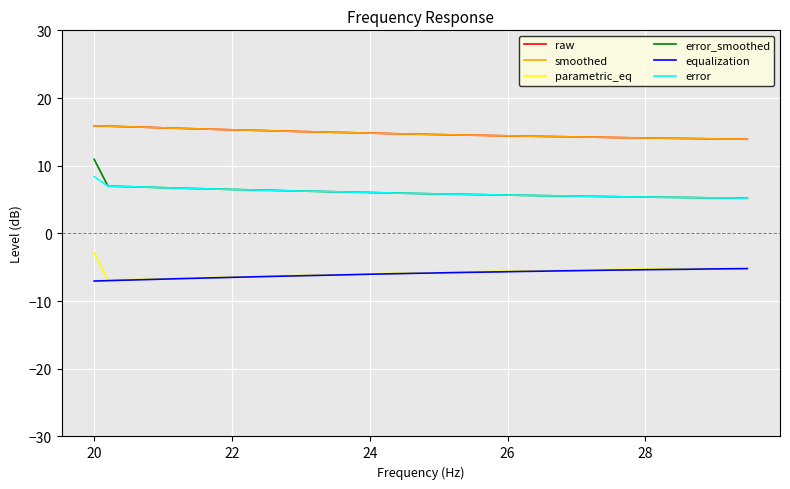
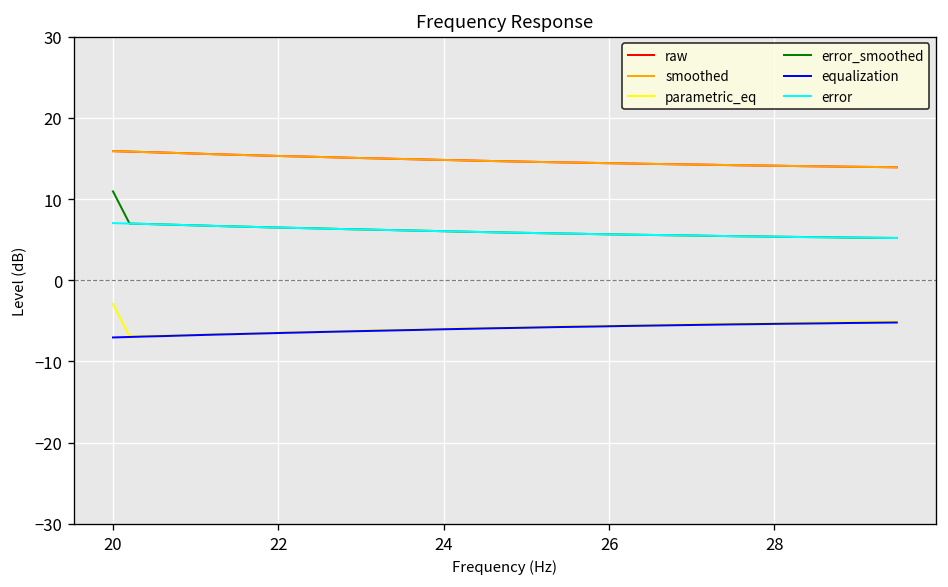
error, 20: 8 -> 7
